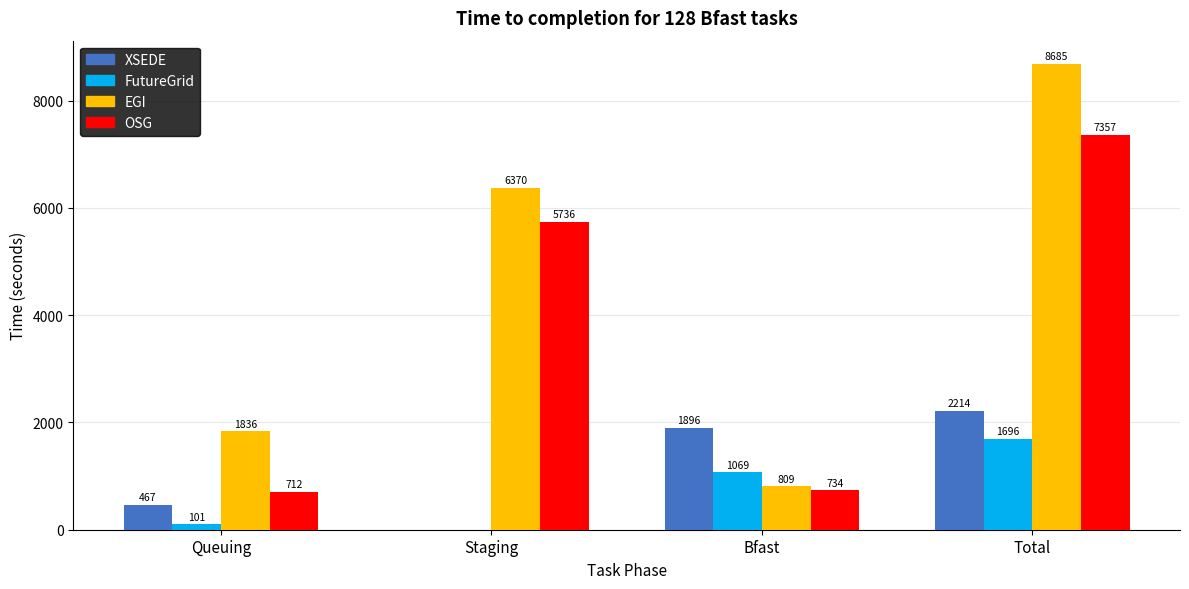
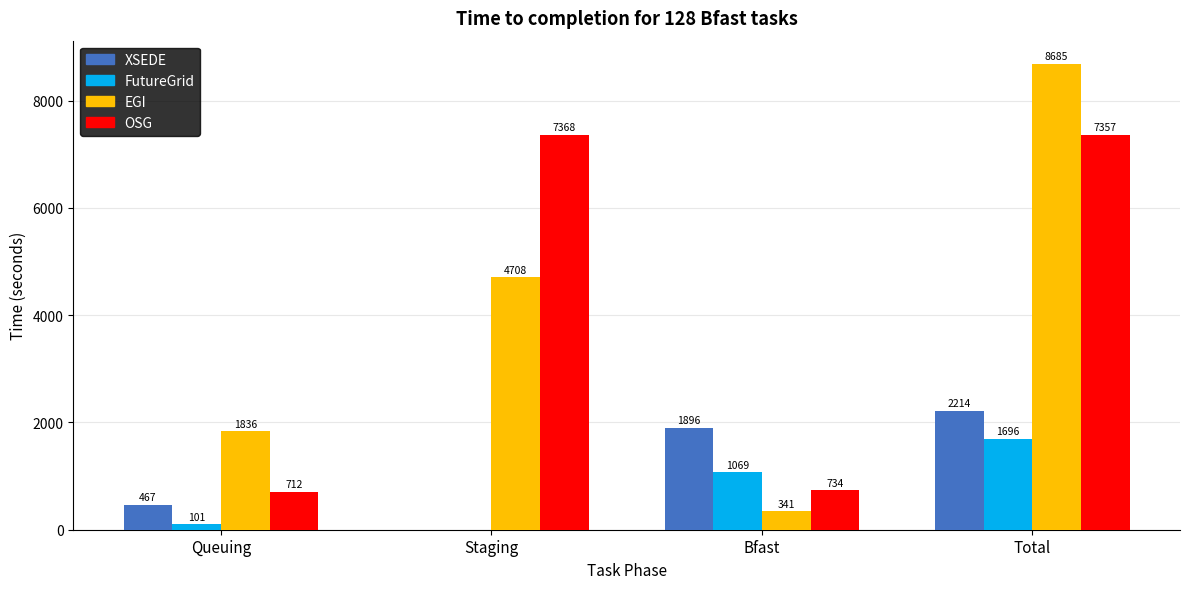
EGI, Staging: 6370 -> 4708
OSG, Staging: 5736 -> 7368
EGI, Bfast: 809 -> 341
